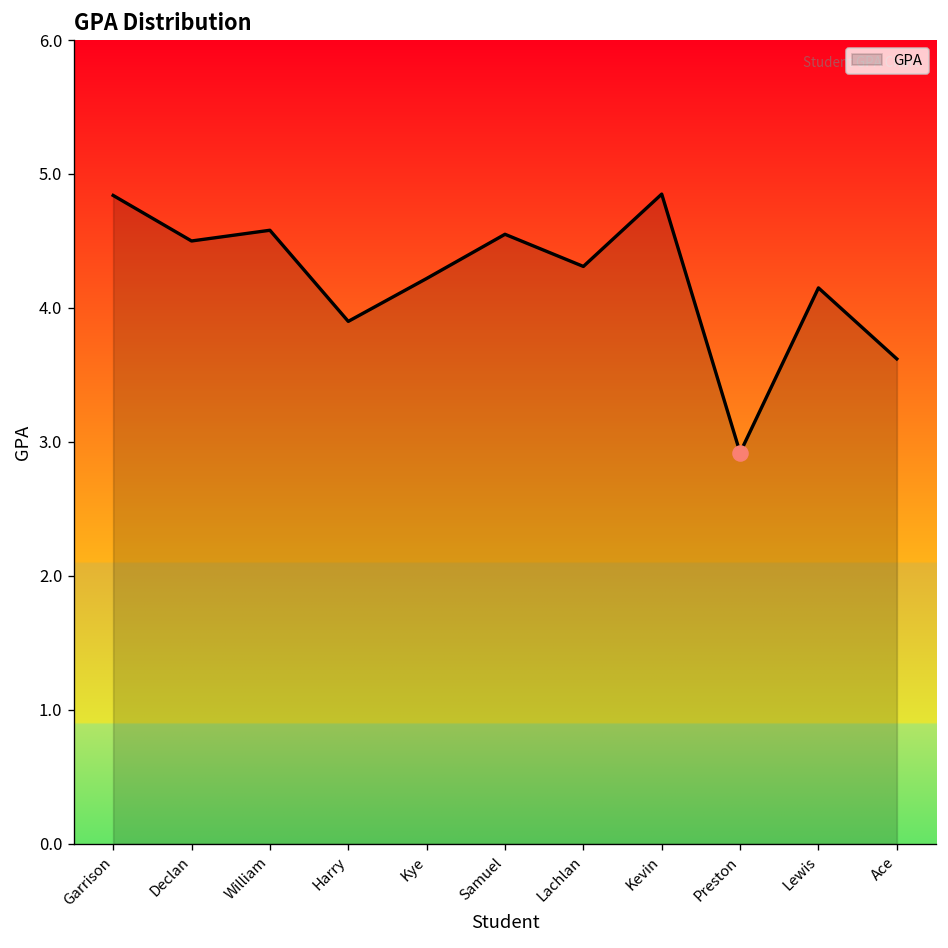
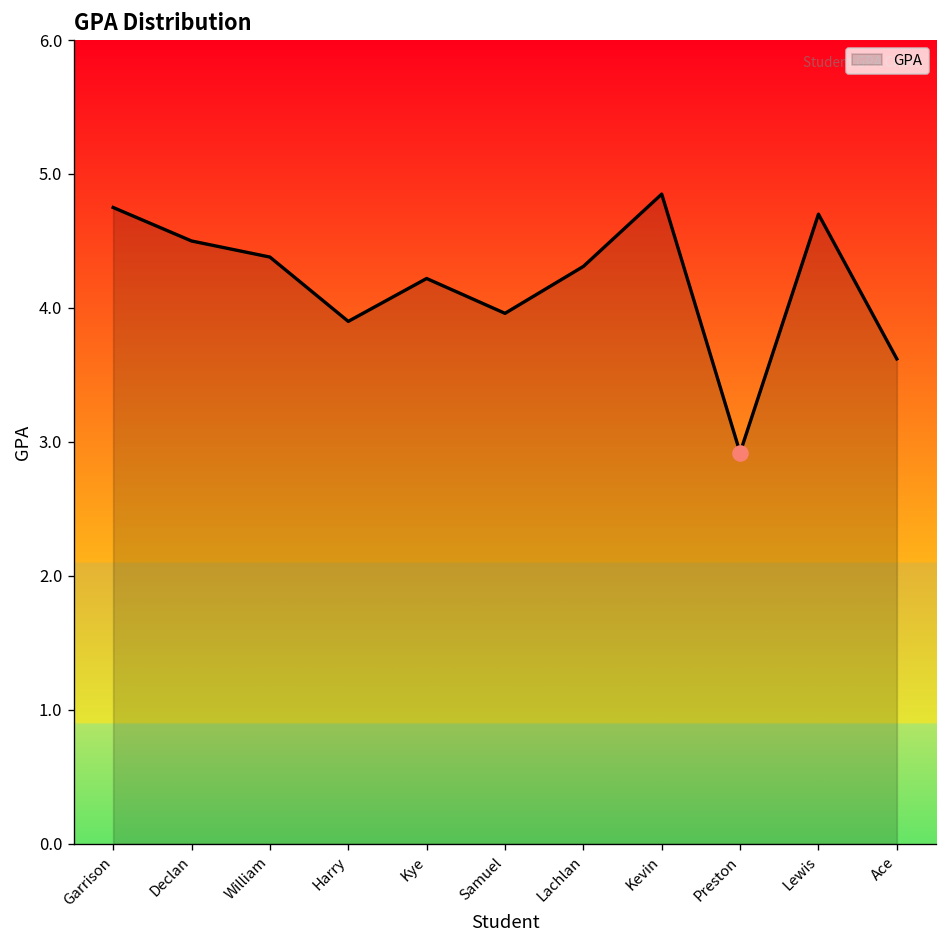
GPA, Garrison: 4.84 -> 4.75
GPA, William: 4.58 -> 4.38
GPA, Samuel: 4.55 -> 3.96
GPA, Lewis: 4.15 -> 4.70
